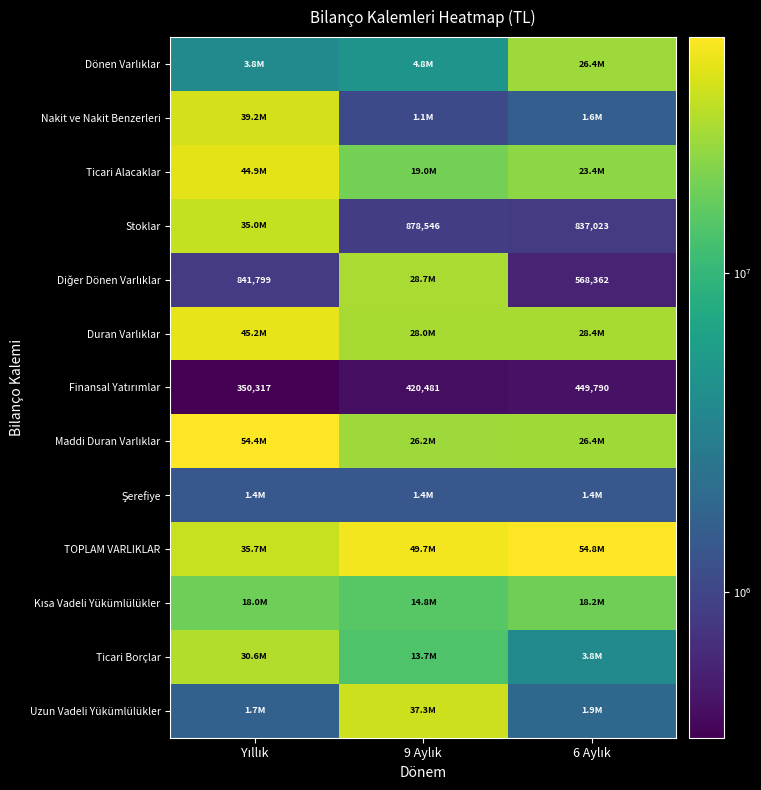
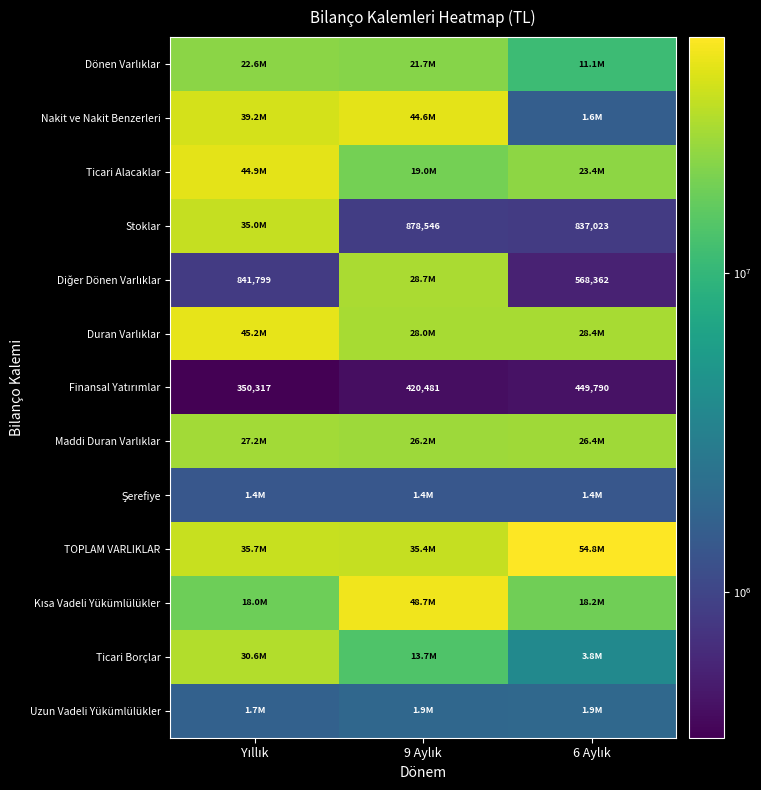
Dönen Varlıklar, Yıllık: 3.8M -> 22.6M
Dönen Varlıklar, 9 Aylık: 4.8M -> 21.7M
Dönen Varlıklar, 6 Aylık: 26.4M -> 11.1M
Nakit ve Nakit Benzerleri, 9 Aylık: 1.1M -> 44.6M
Maddi Duran Varlıklar, Yıllık: 54.4M -> 27.2M
TOPLAM VARLIKLAR, 9 Aylık: 49.7M -> 35.4M
Kısa Vadeli Yükümlülükler, 9 Aylık: 14.8M -> 48.7M
Uzun Vadeli Yükümlülükler, 9 Aylık: 37.3M -> 1.9M
